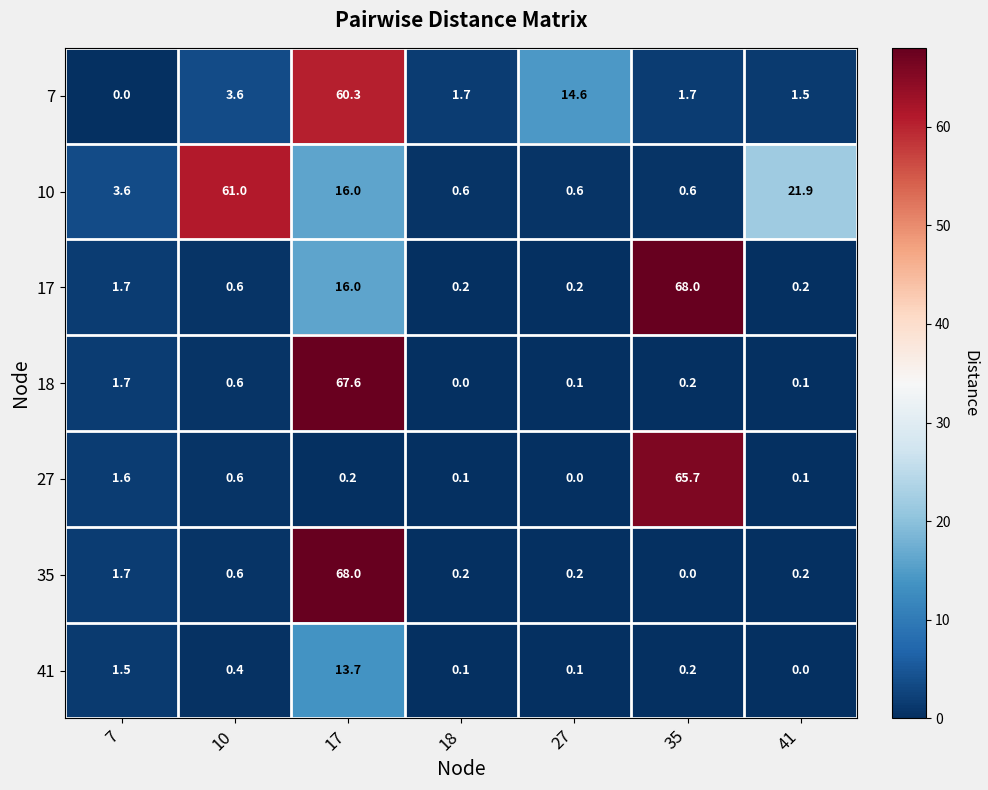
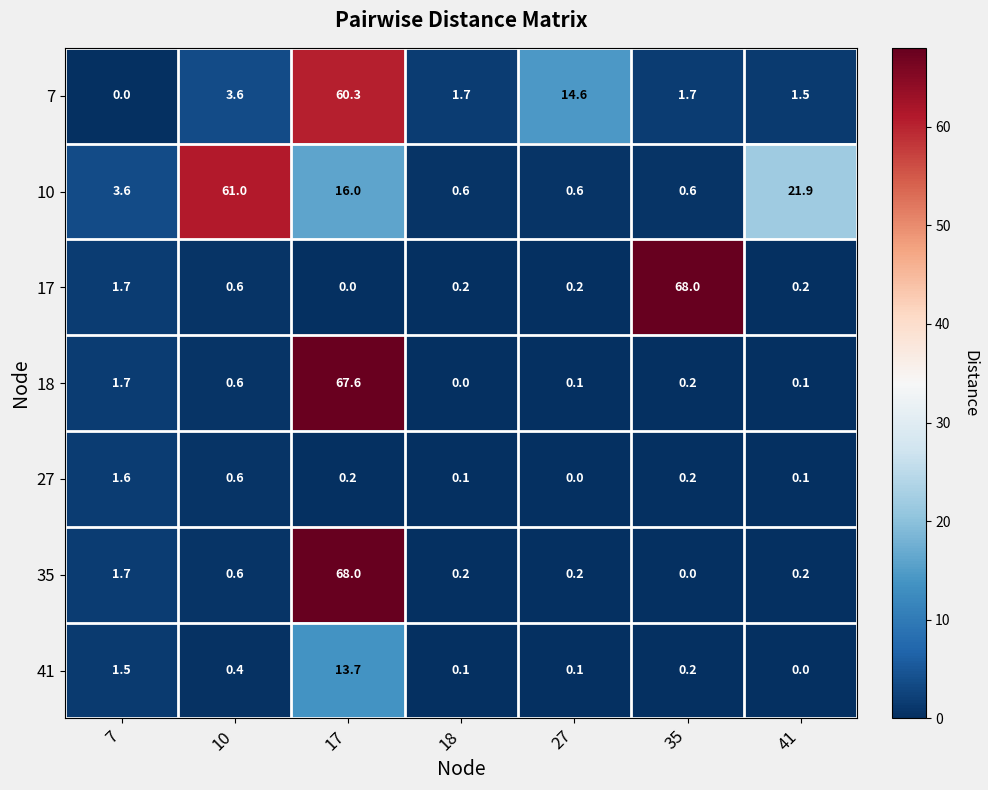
17, 17: 16.0 -> 0.0
27, 35: 65.7 -> 0.2
